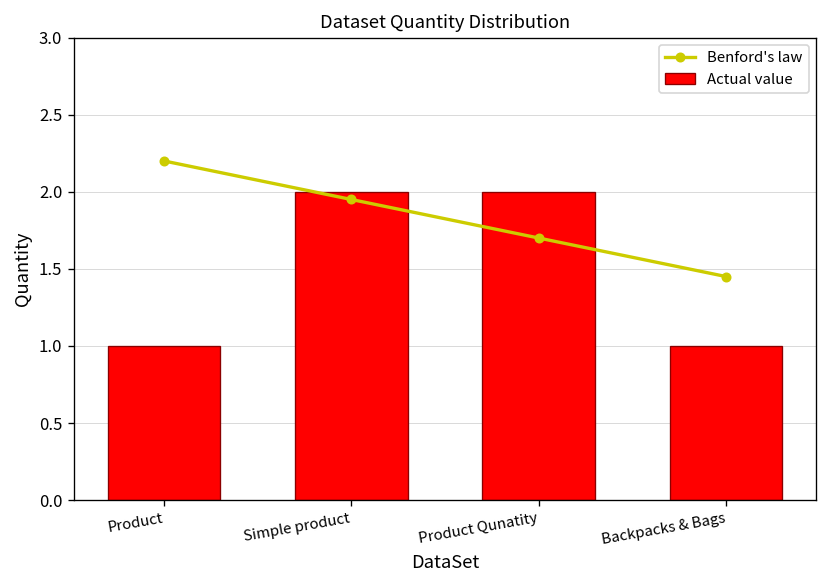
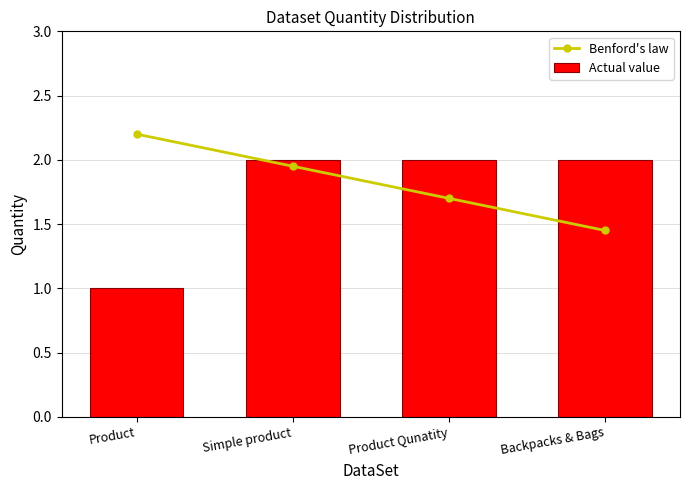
Actual value, Backpacks & Bags: 1 -> 2
